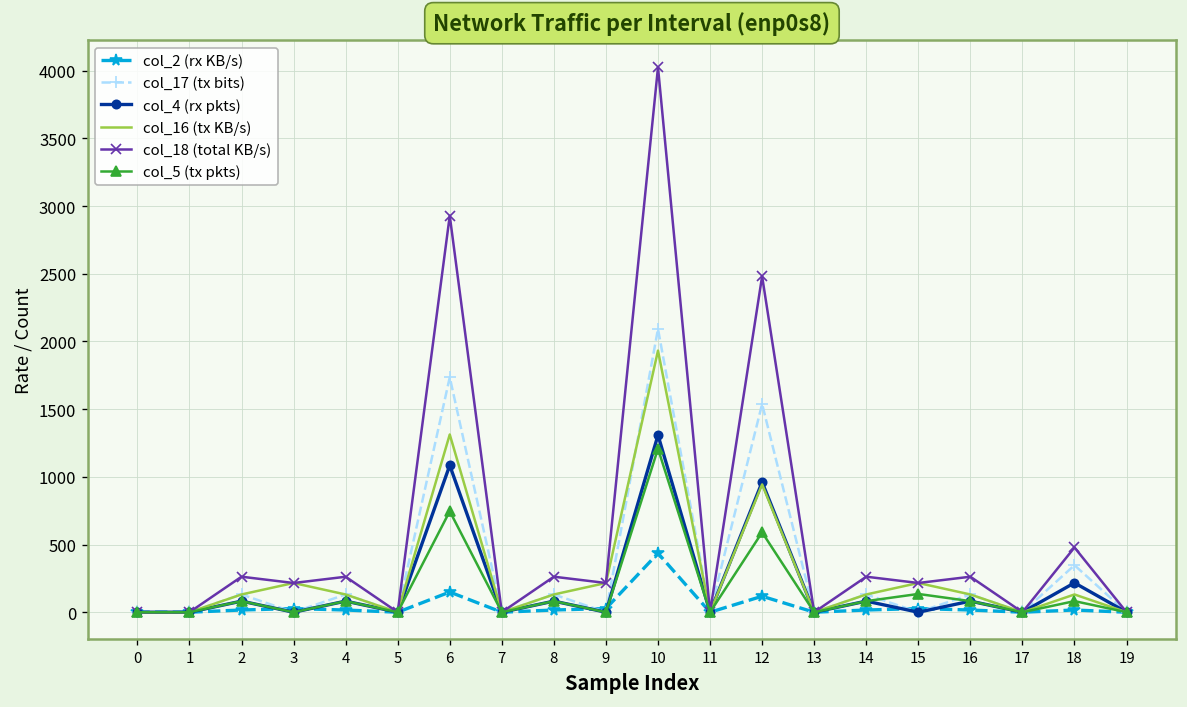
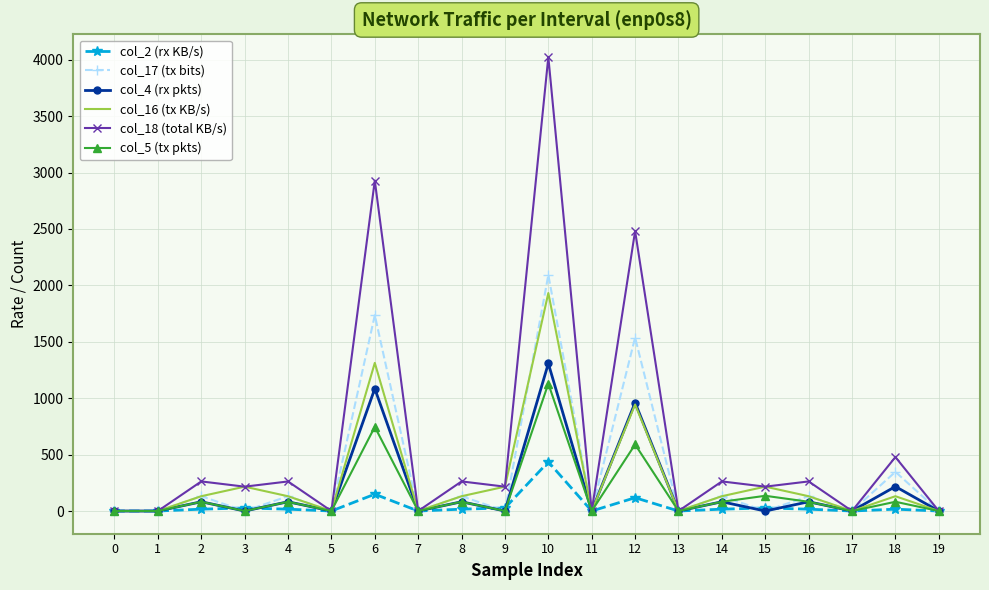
col_5 (tx pkts), 10: 1210 -> 1130
